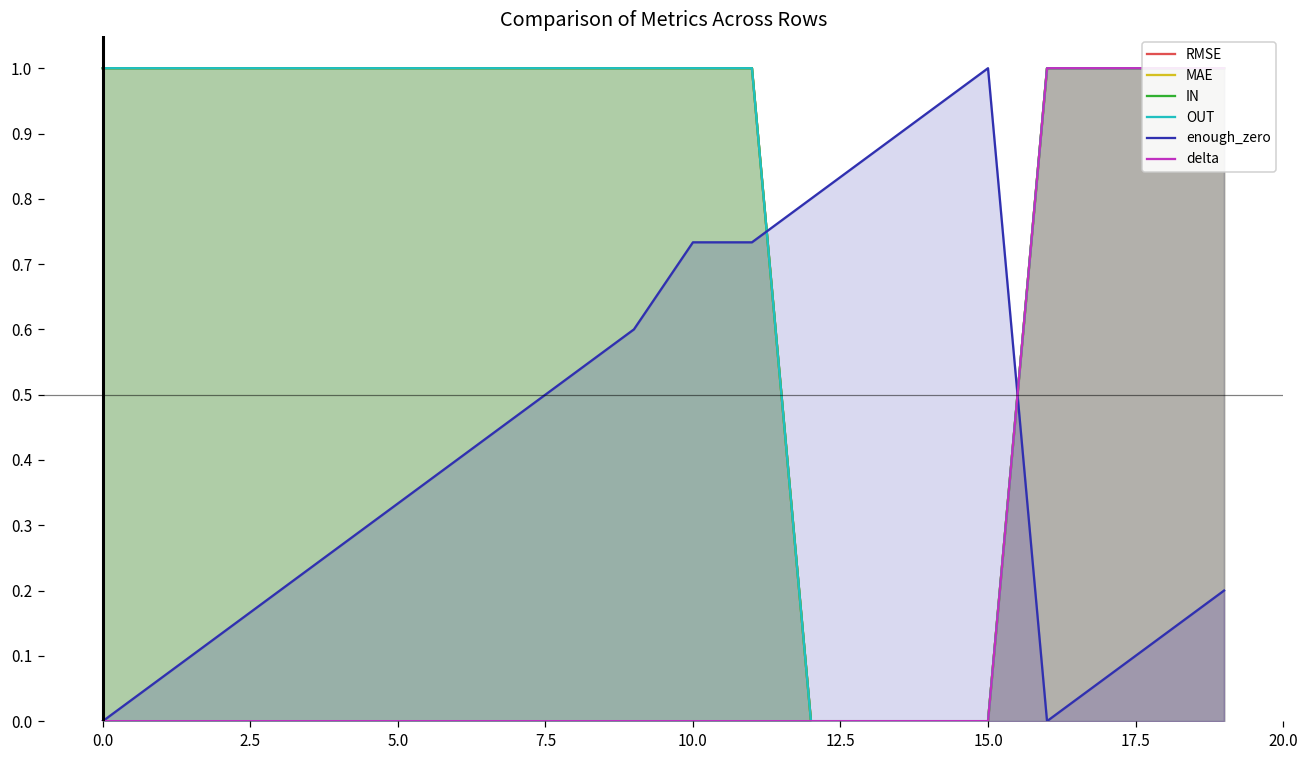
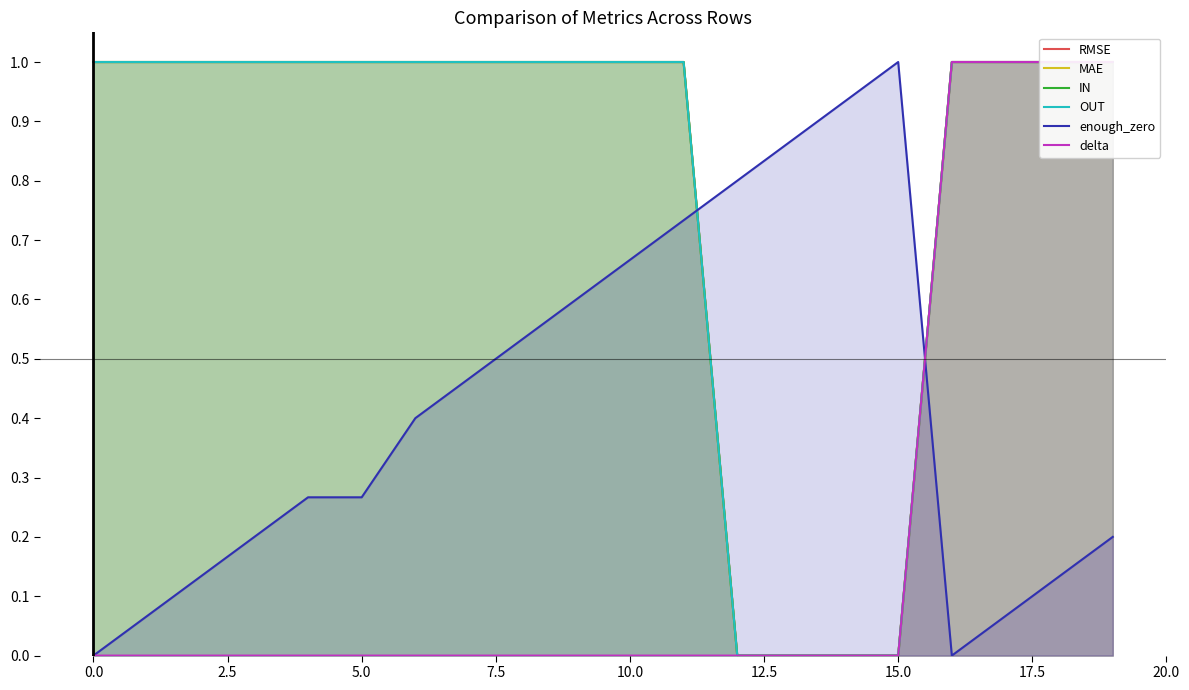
enough_zero, 5.0: 0.33 -> 0.27
enough_zero, 10.0: 0.73 -> 0.67
